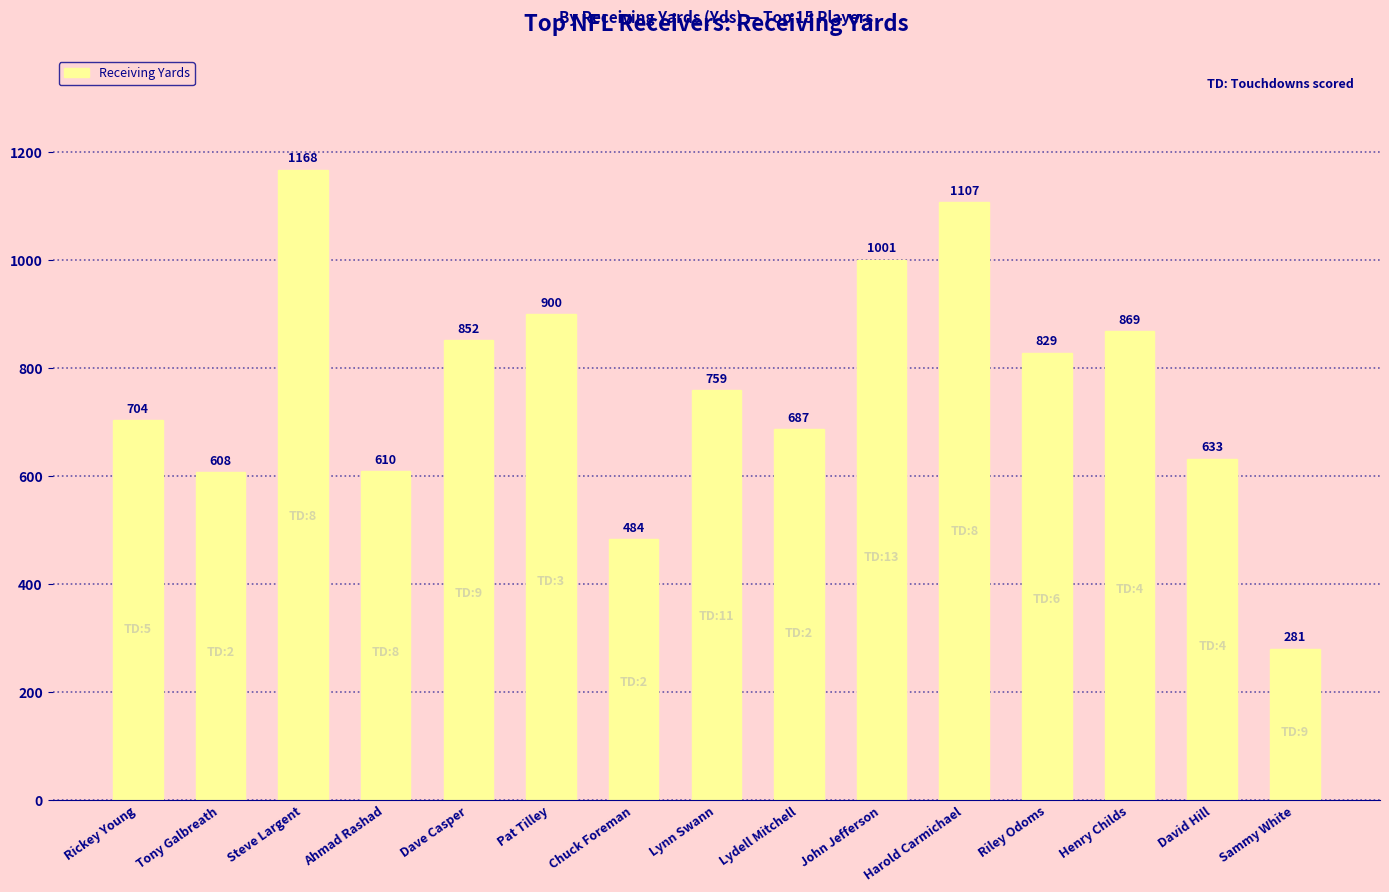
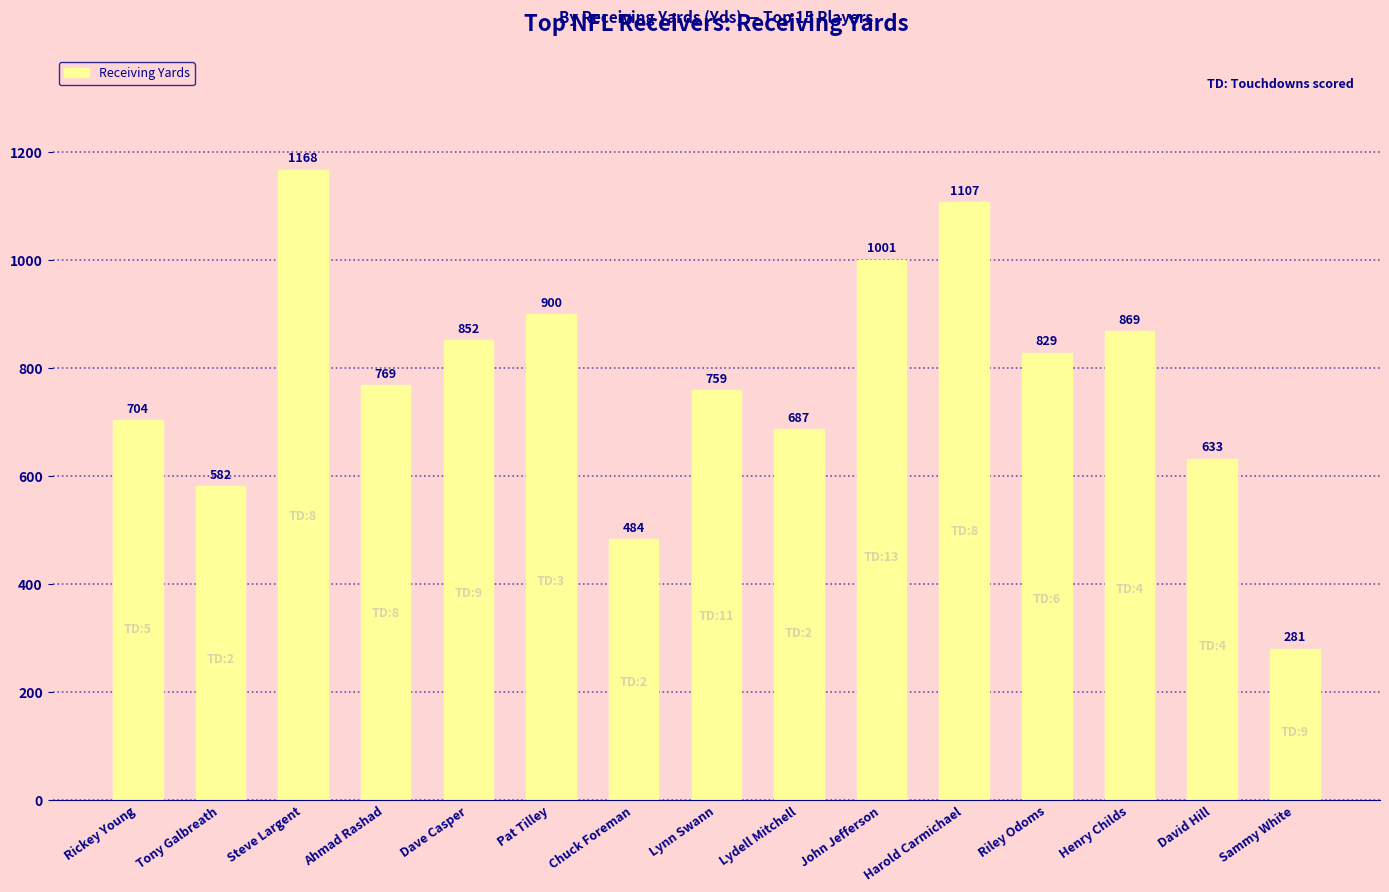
Tony Galbreath: 608 -> 582
Ahmad Rashad: 610 -> 769
